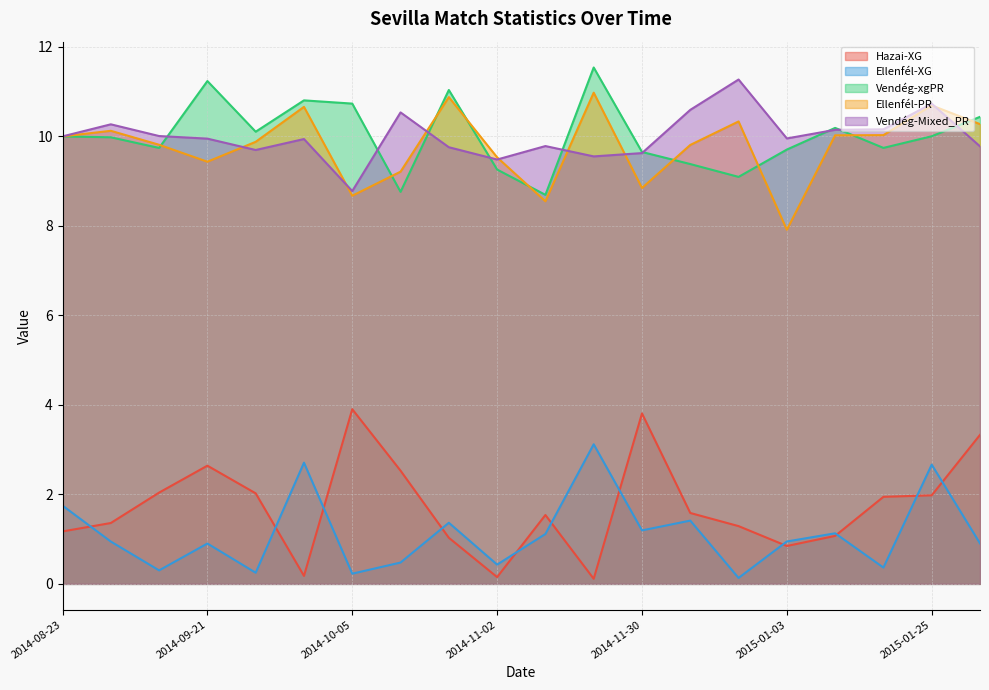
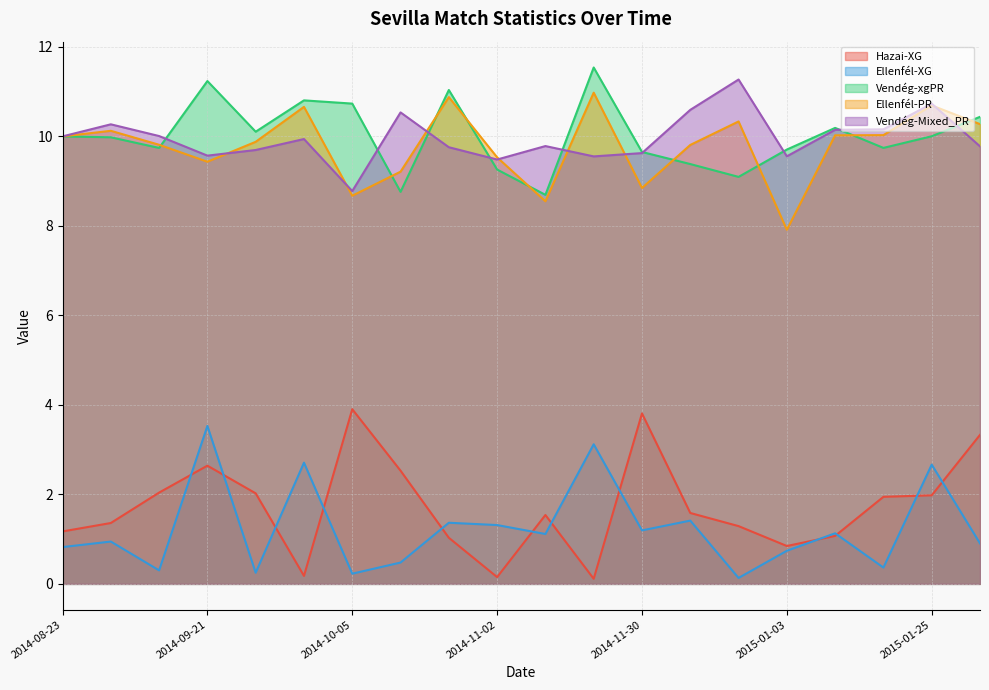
Ellenfél-XG, 2014-08-23: 1.7 -> 0.8
Ellenfél-XG, 2014-09-21: 0.9 -> 3.5
Vendég-Mixed_PR, 2014-09-21: 10.0 -> 9.6
Ellenfél-XG, 2014-11-02: 0.4 -> 1.3
Ellenfél-XG, 2015-01-03: 0.9 -> 0.7
Vendég-Mixed_PR, 2015-01-03: 10.0 -> 9.6
